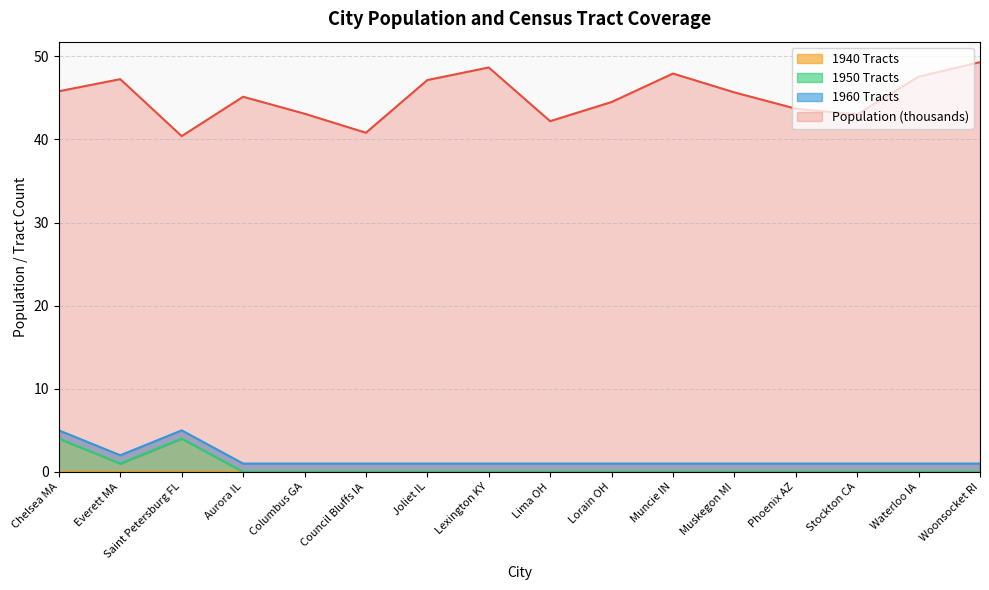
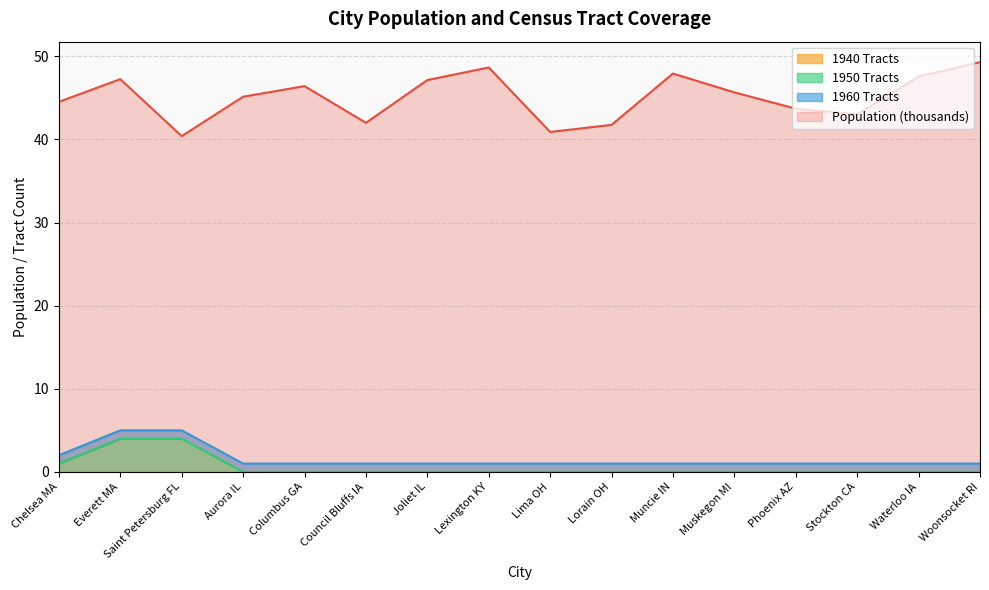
1950 Tracts, Chelsea MA: 4 -> 1
Population (thousands), Chelsea MA: 46 -> 45
1950 Tracts, Everett MA: 1 -> 4
Population (thousands), Columbus GA: 43 -> 46
Population (thousands), Council Bluffs IA: 41 -> 42
Population (thousands), Lima OH: 42 -> 41
Population (thousands), Lorain OH: 45 -> 42
